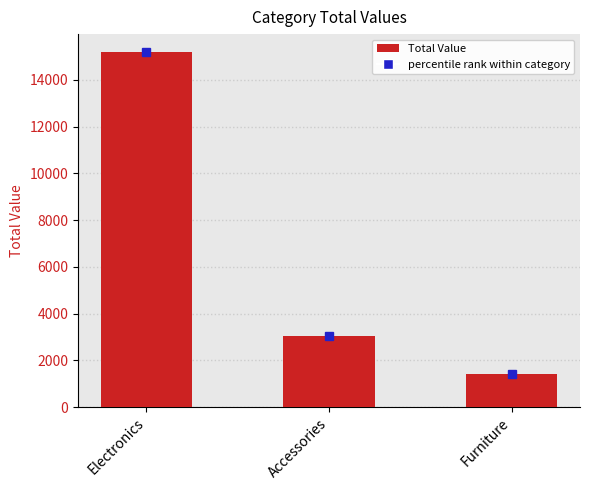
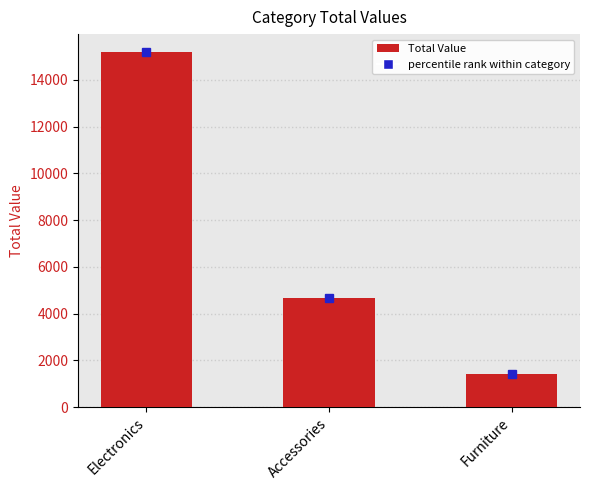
Total Value, Accessories: 3000 -> 4700
